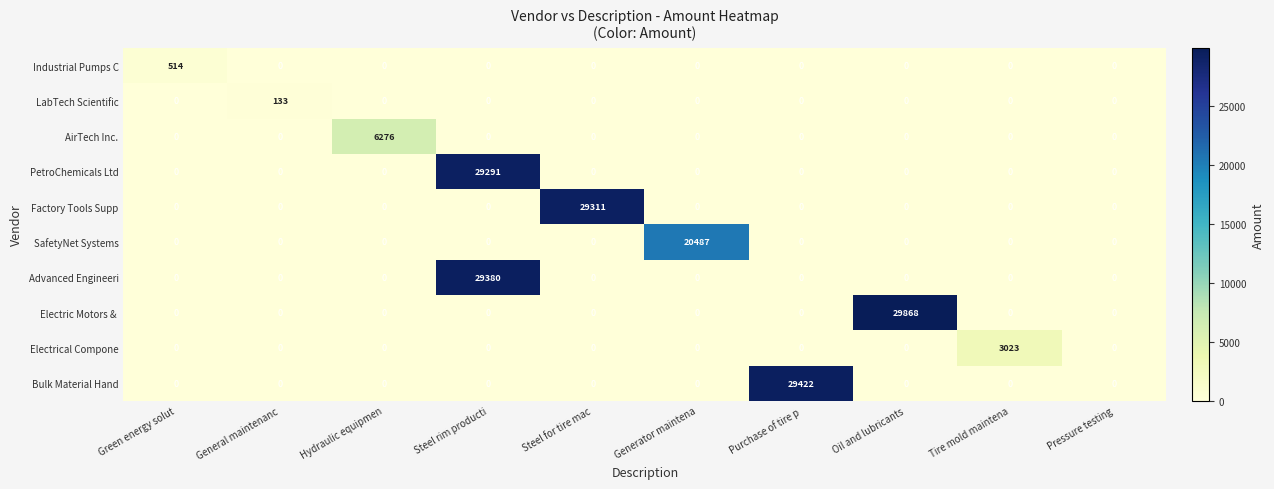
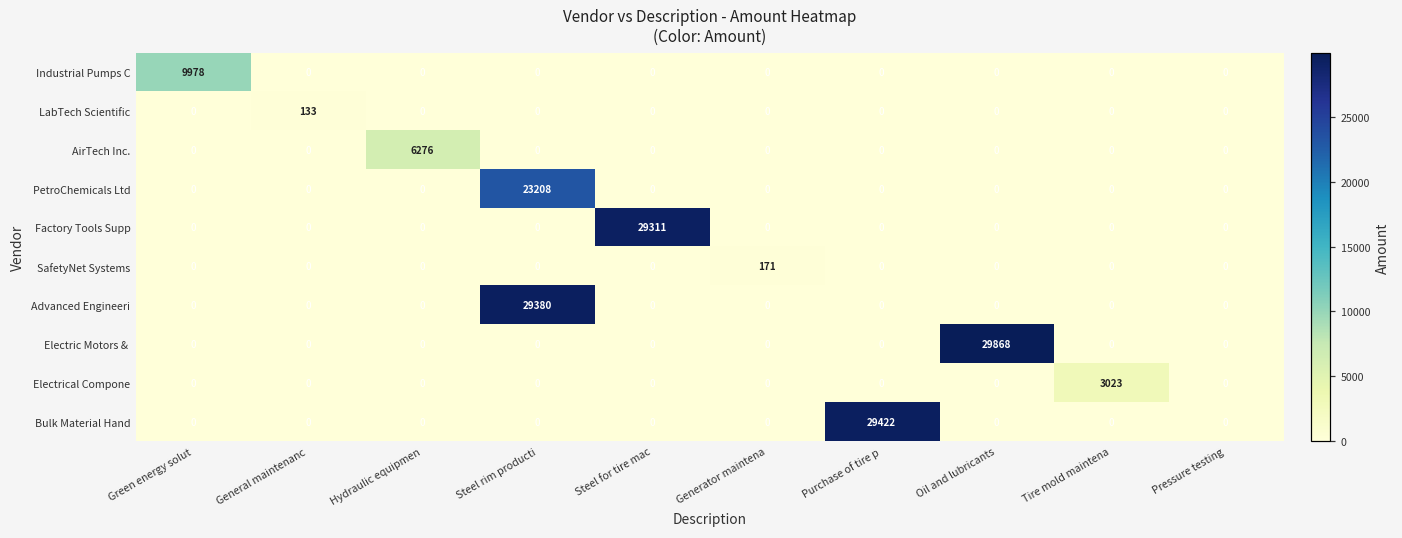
Industrial Pumps C, Green energy solut: 514 -> 9978
PetroChemicals Ltd, Steel rim producti: 29291 -> 23208
SafetyNet Systems, Generator maintena: 20487 -> 171
